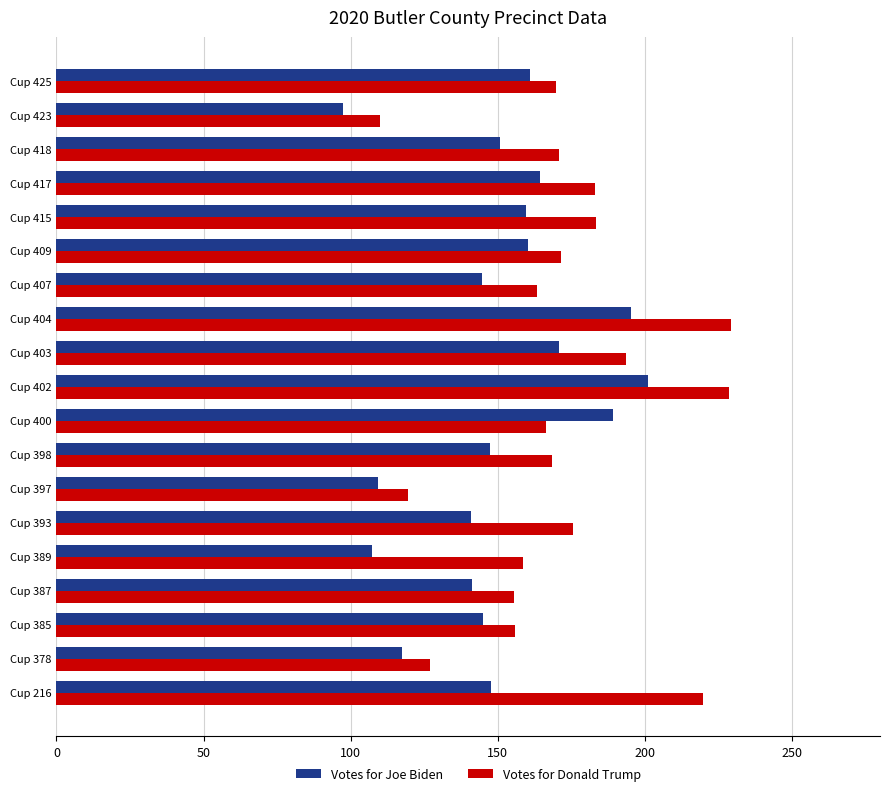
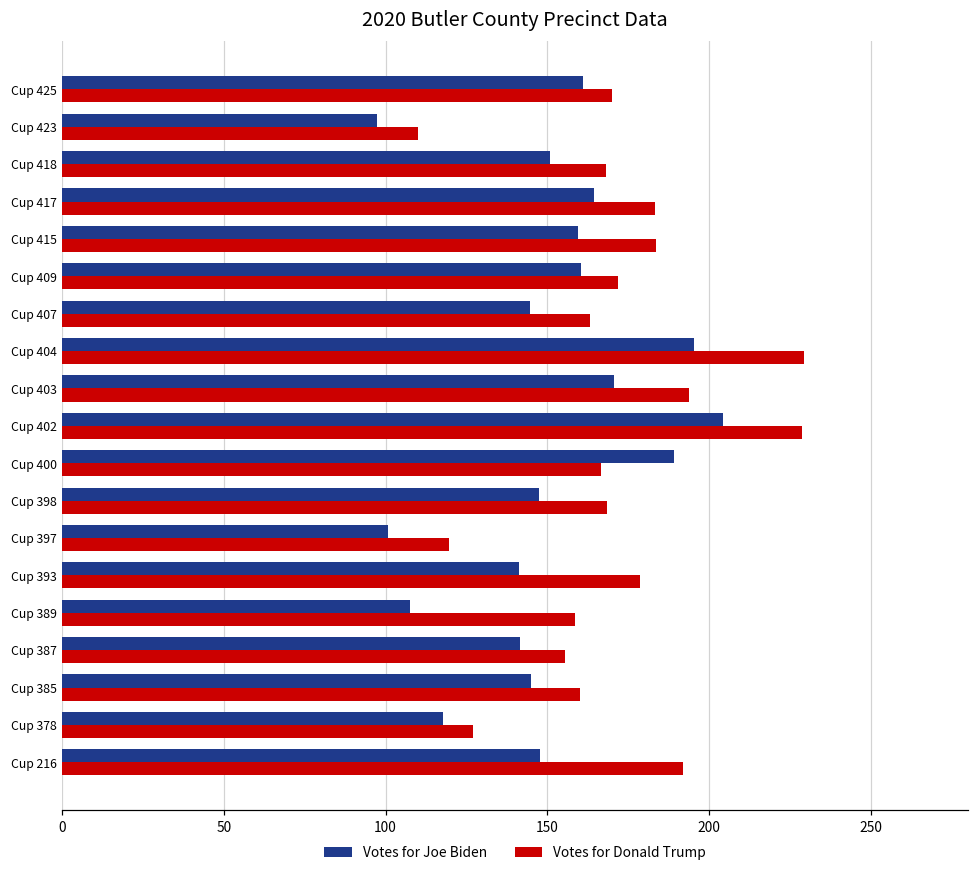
Votes for Donald Trump, Cup 418: 171 -> 168
Votes for Joe Biden, Cup 402: 201 -> 204
Votes for Joe Biden, Cup 397: 109 -> 101
Votes for Donald Trump, Cup 393: 176 -> 179
Votes for Donald Trump, Cup 385: 156 -> 160
Votes for Donald Trump, Cup 216: 220 -> 192
